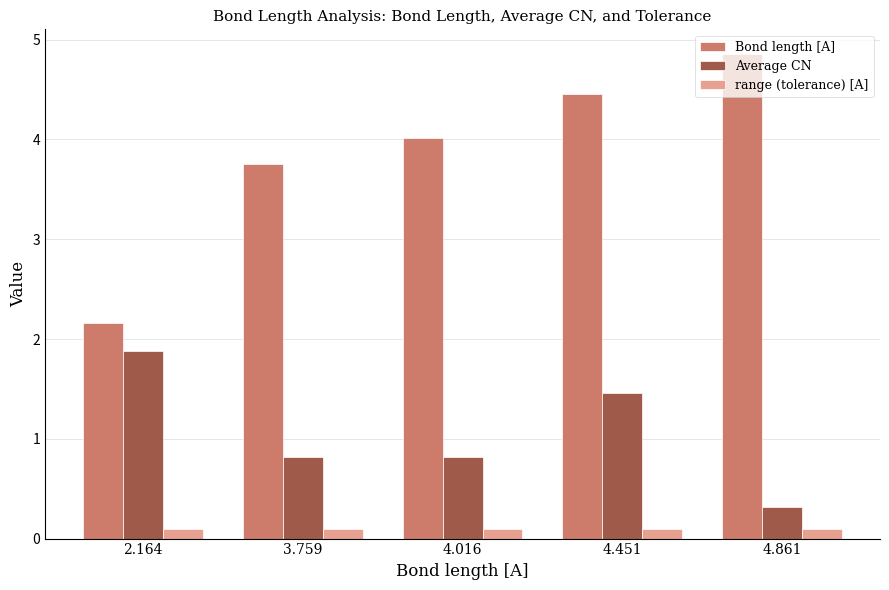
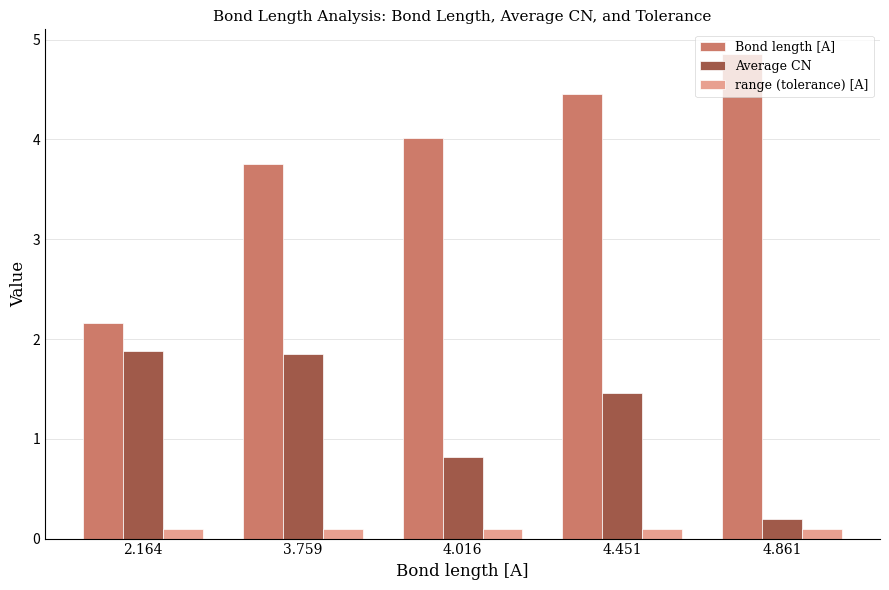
Average CN, 3.759: 0.8 -> 1.9
Average CN, 4.861: 0.3 -> 0.2
